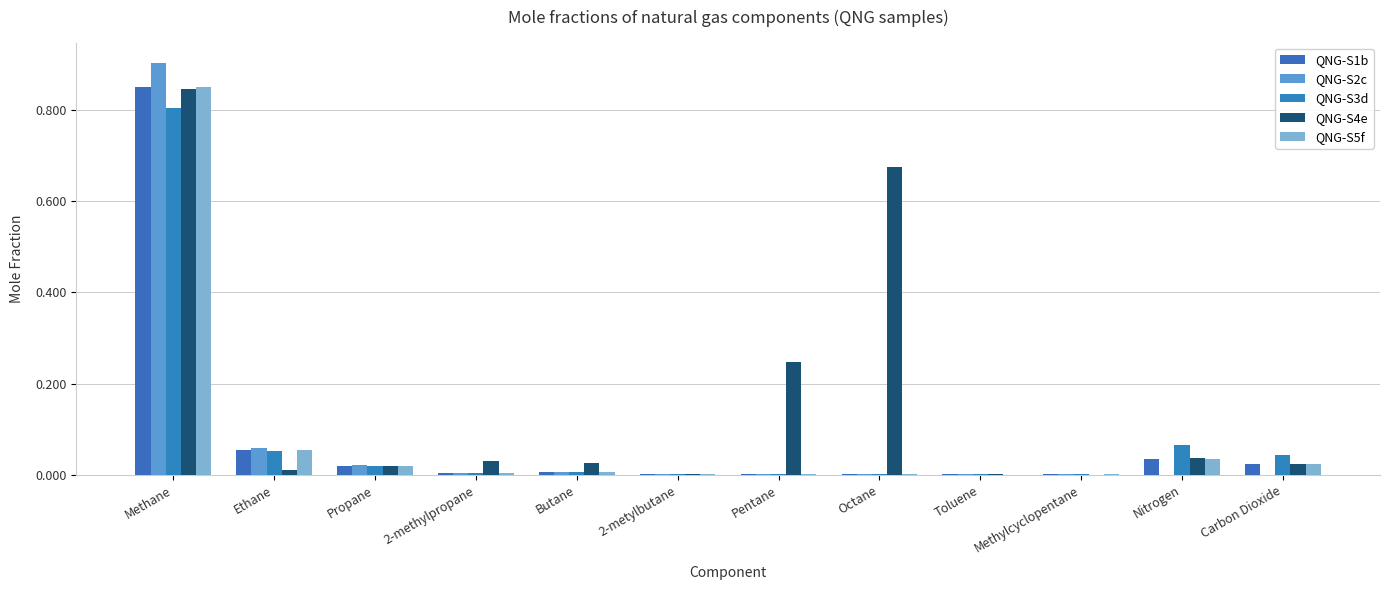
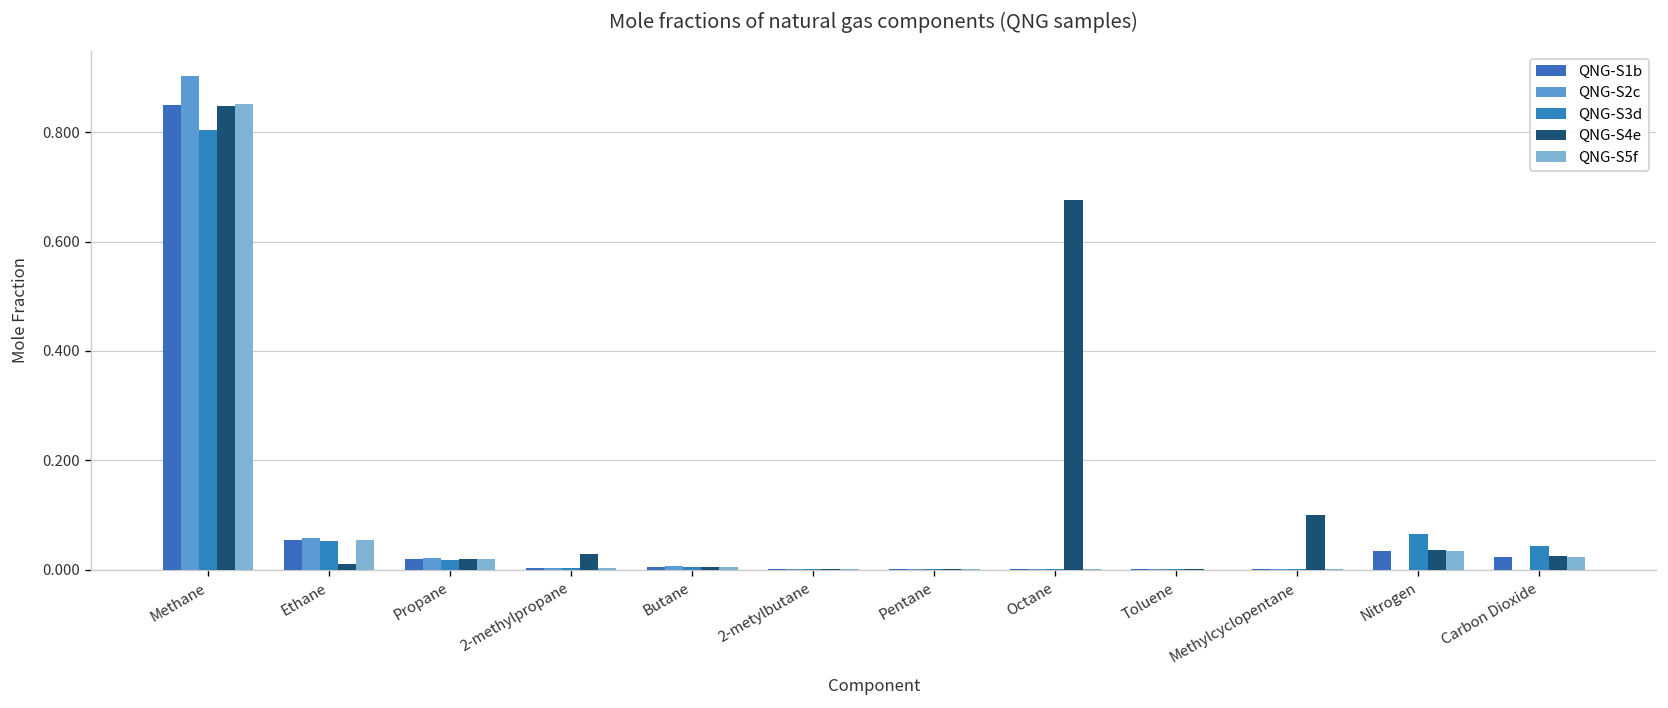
QNG-S4e, Butane: 0.03 -> 0.01
QNG-S4e, Pentane: 0.25 -> 0.00
QNG-S4e, Methylcyclopentane: 0.0 -> 0.1
